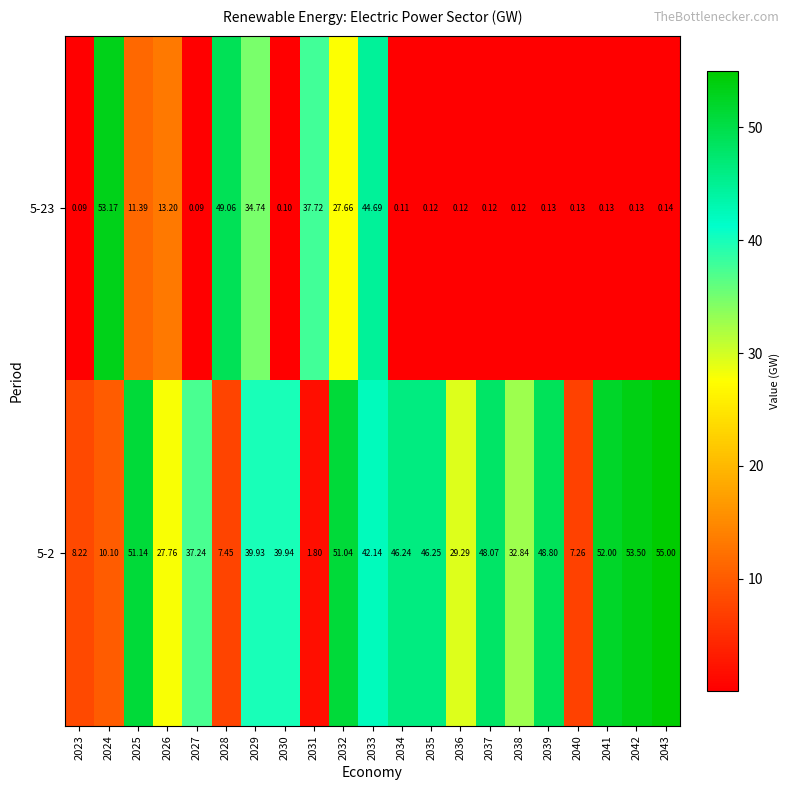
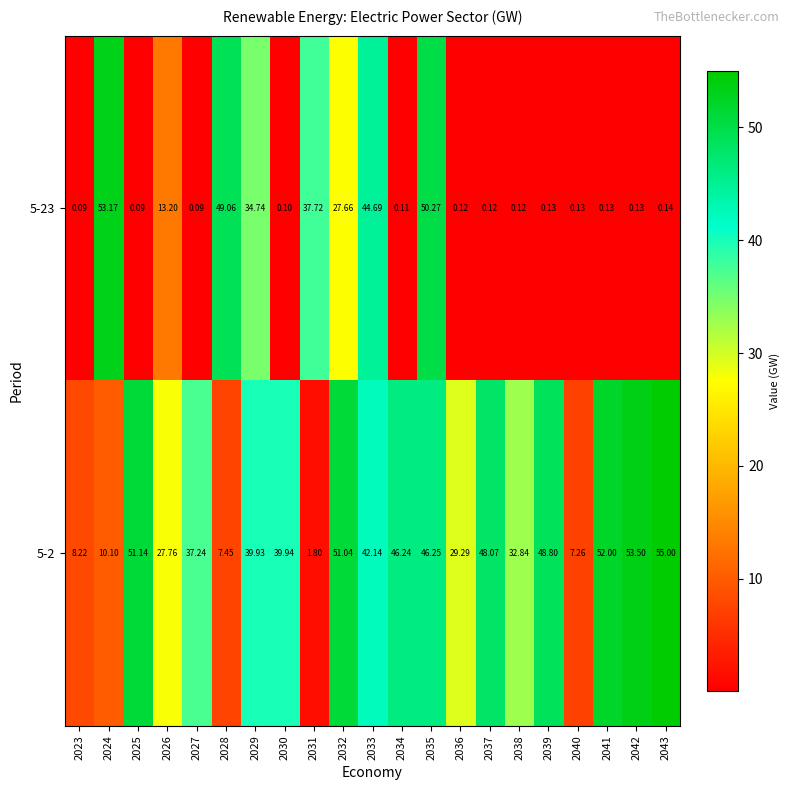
5-23, 2025: 11.39 -> 0.09
5-23, 2035: 0.12 -> 50.27
